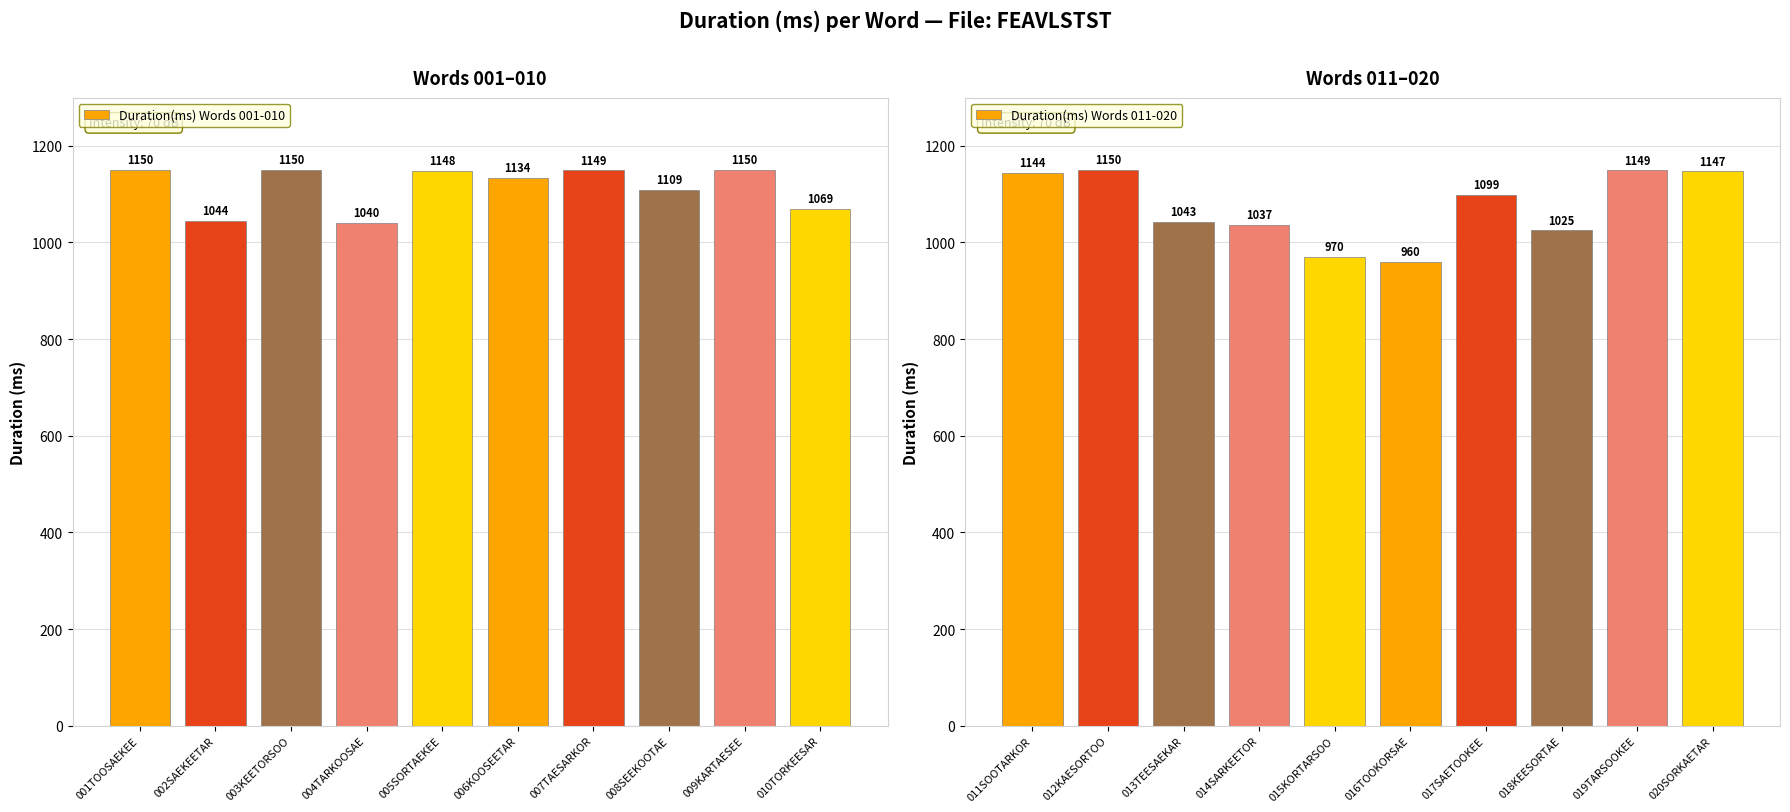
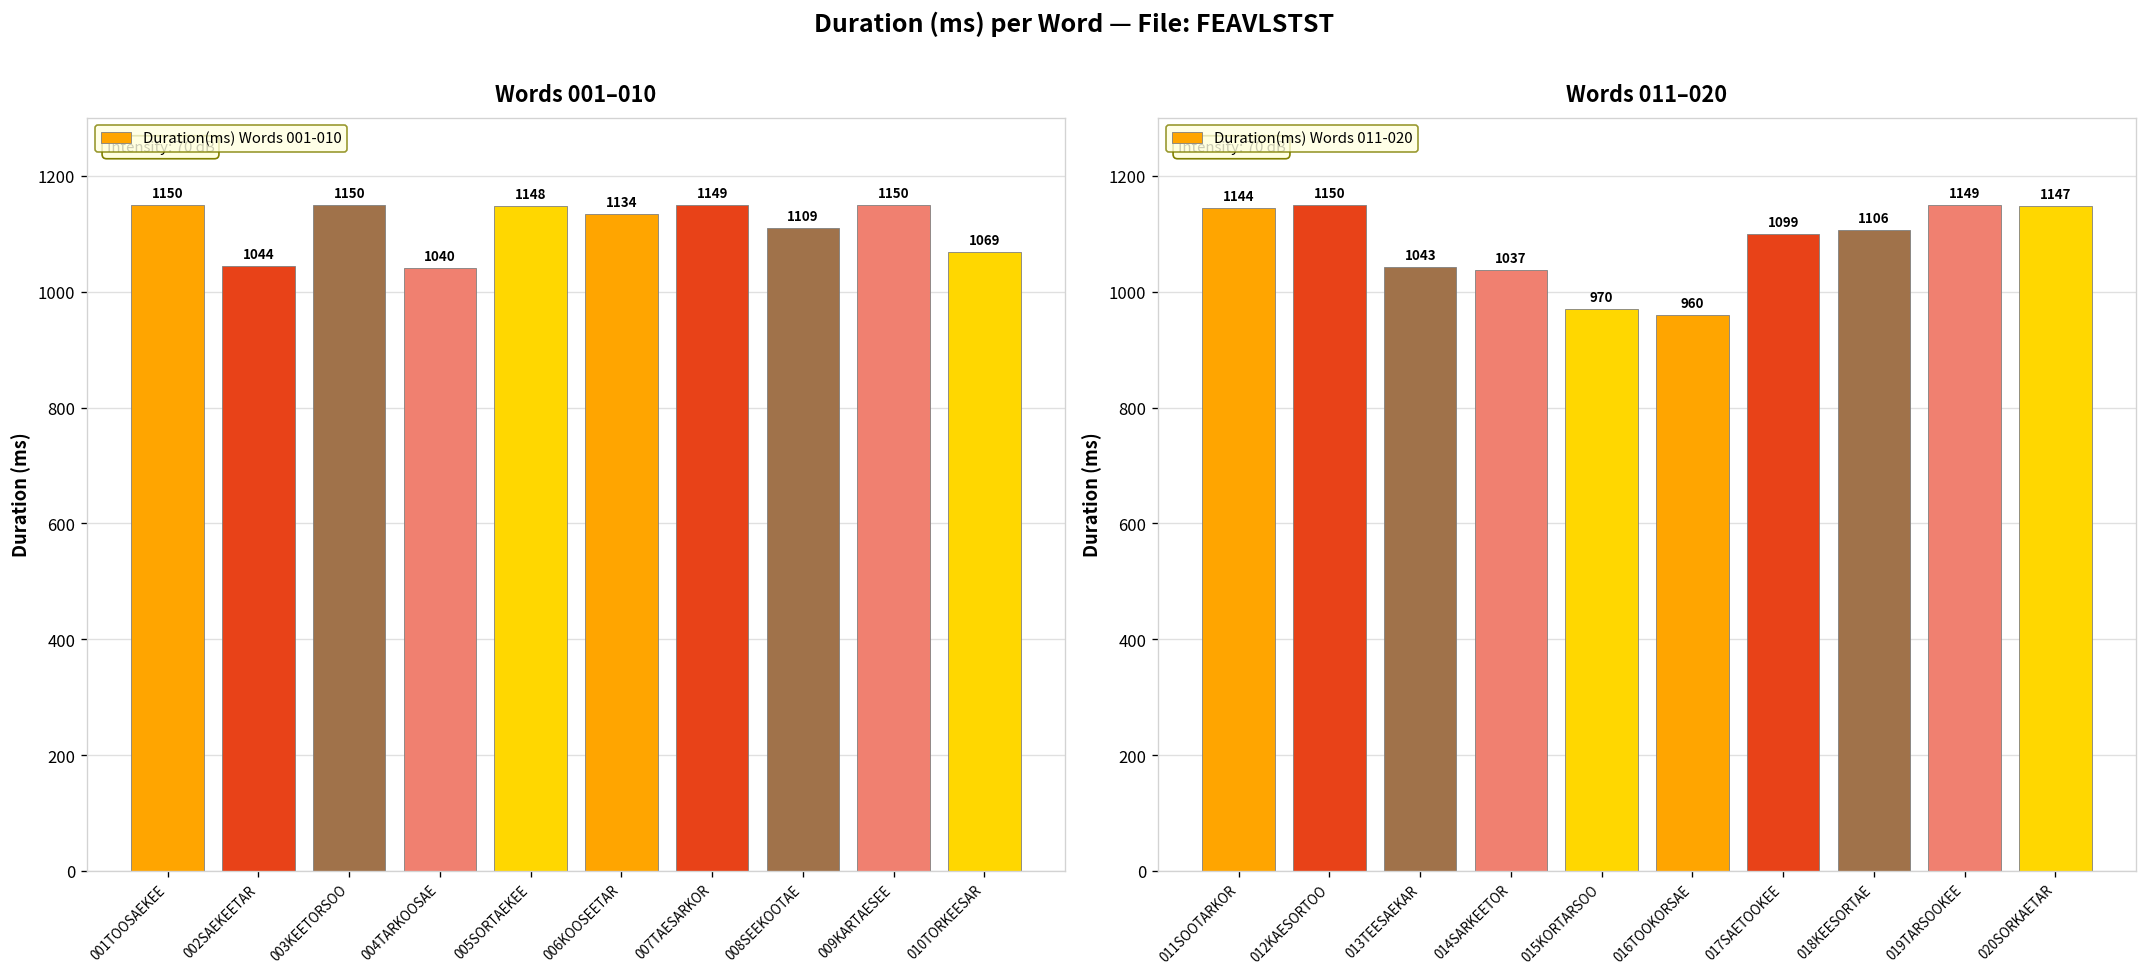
Words 011–020, 018KEESORTAE: 1025 -> 1106
